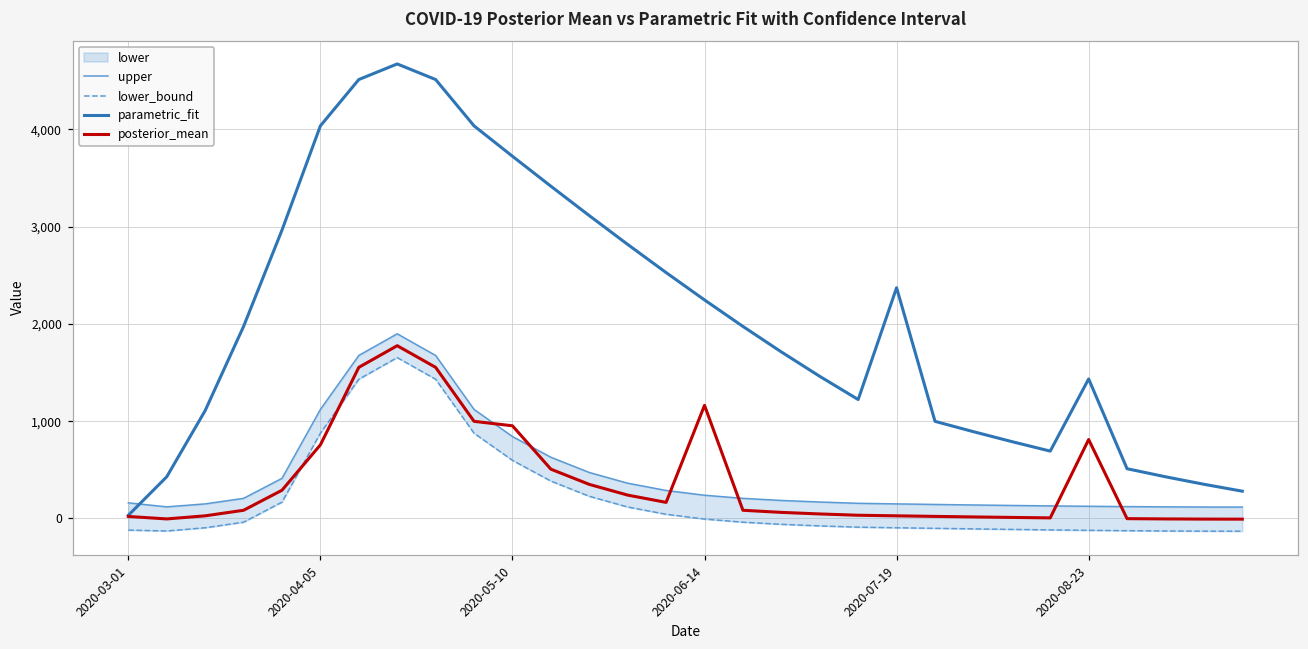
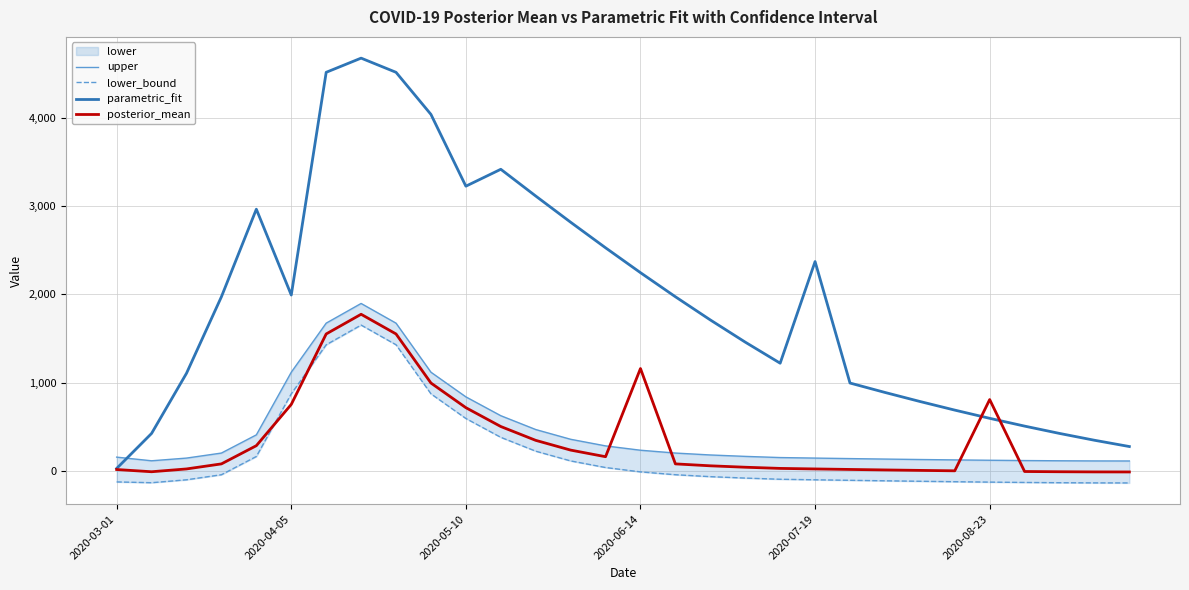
parametric_fit, 2020-04-05: 4,000 -> 2,000
parametric_fit, 2020-05-10: 3,700 -> 3,200
posterior_mean, 2020-05-10: 1,000 -> 700
parametric_fit, 2020-08-23: 1,400 -> 600
